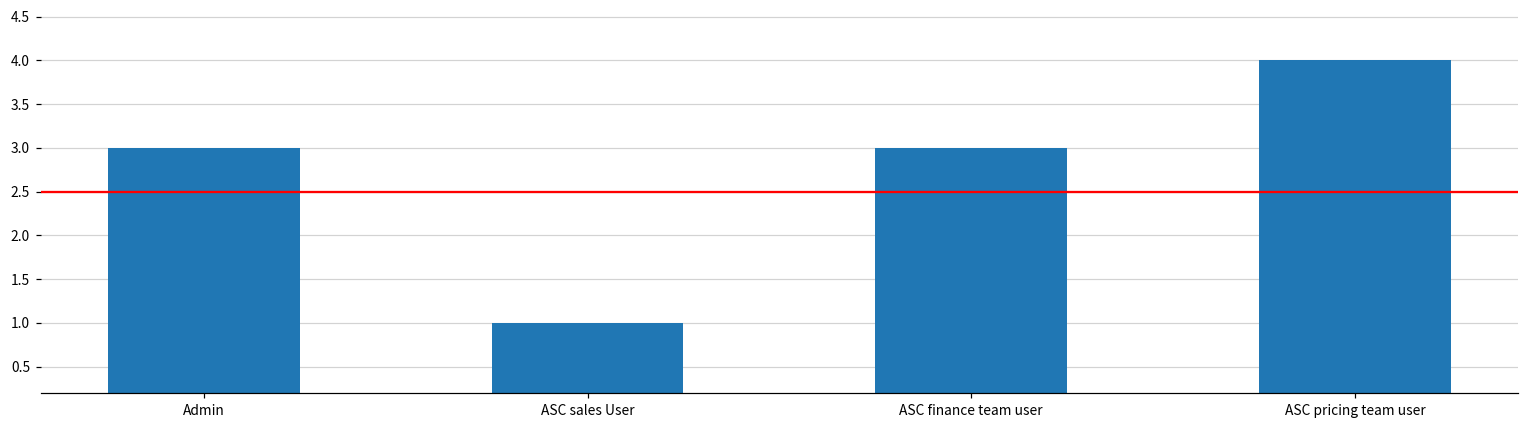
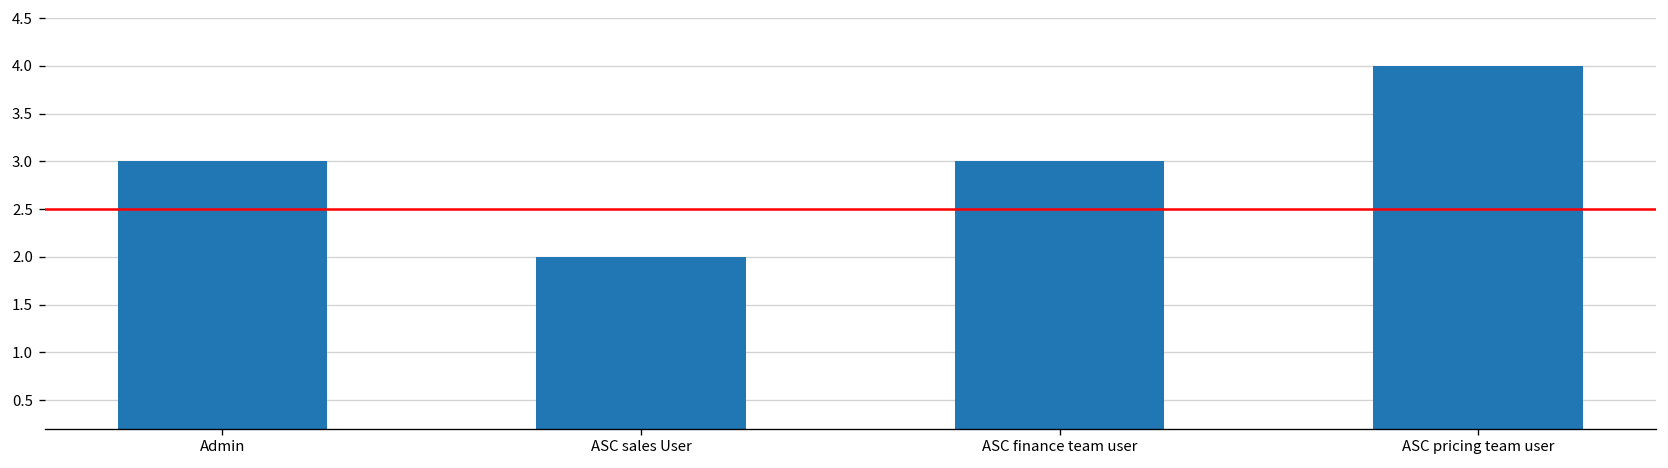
ASC sales User: 1 -> 2
